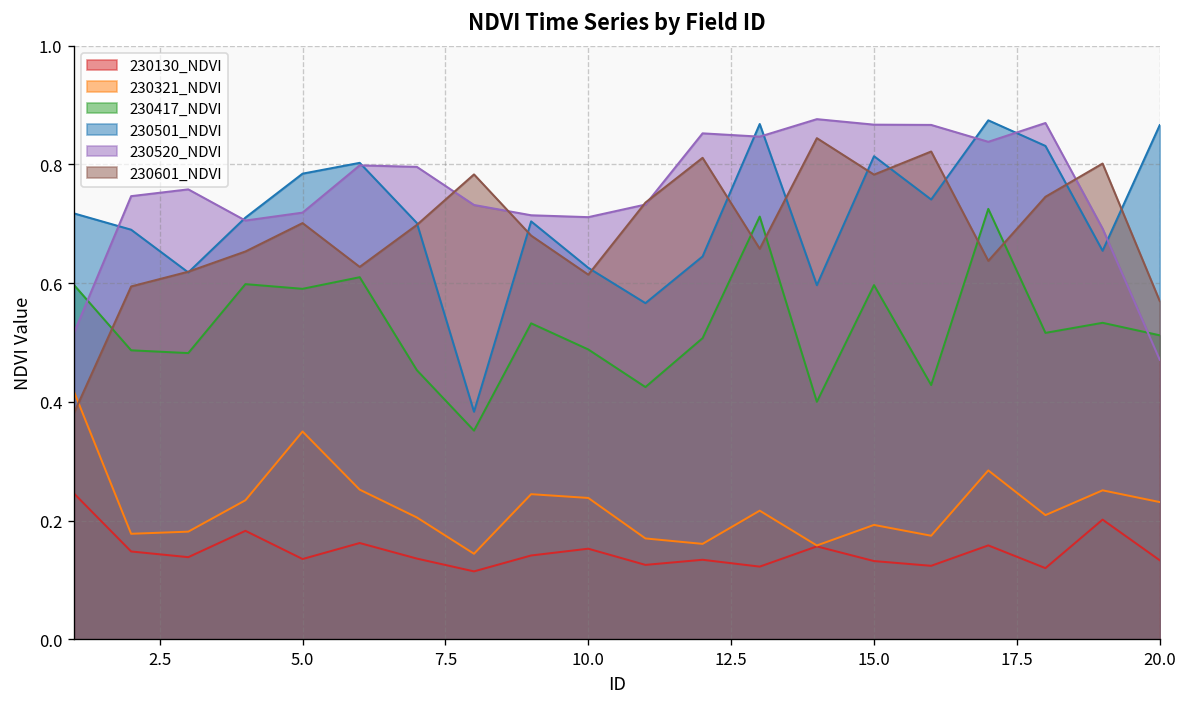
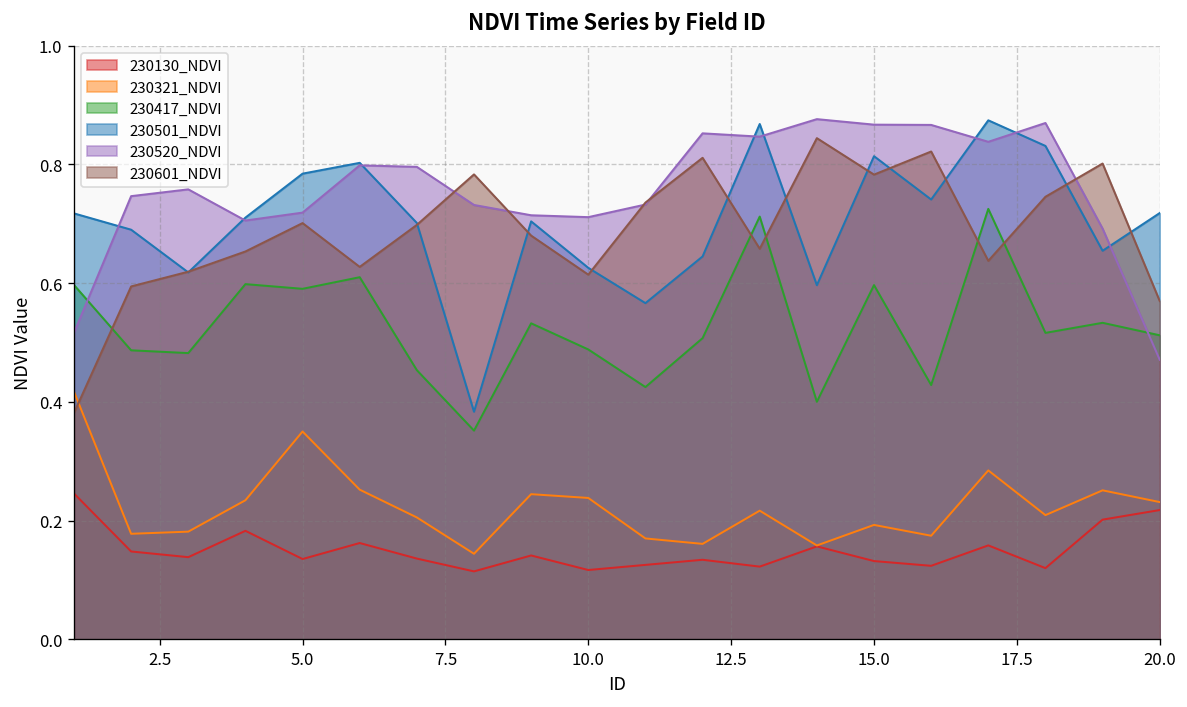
230130_NDVI, 10.0: 0.15 -> 0.12
230130_NDVI, 20.0: 0.13 -> 0.22
230501_NDVI, 20.0: 0.87 -> 0.72
